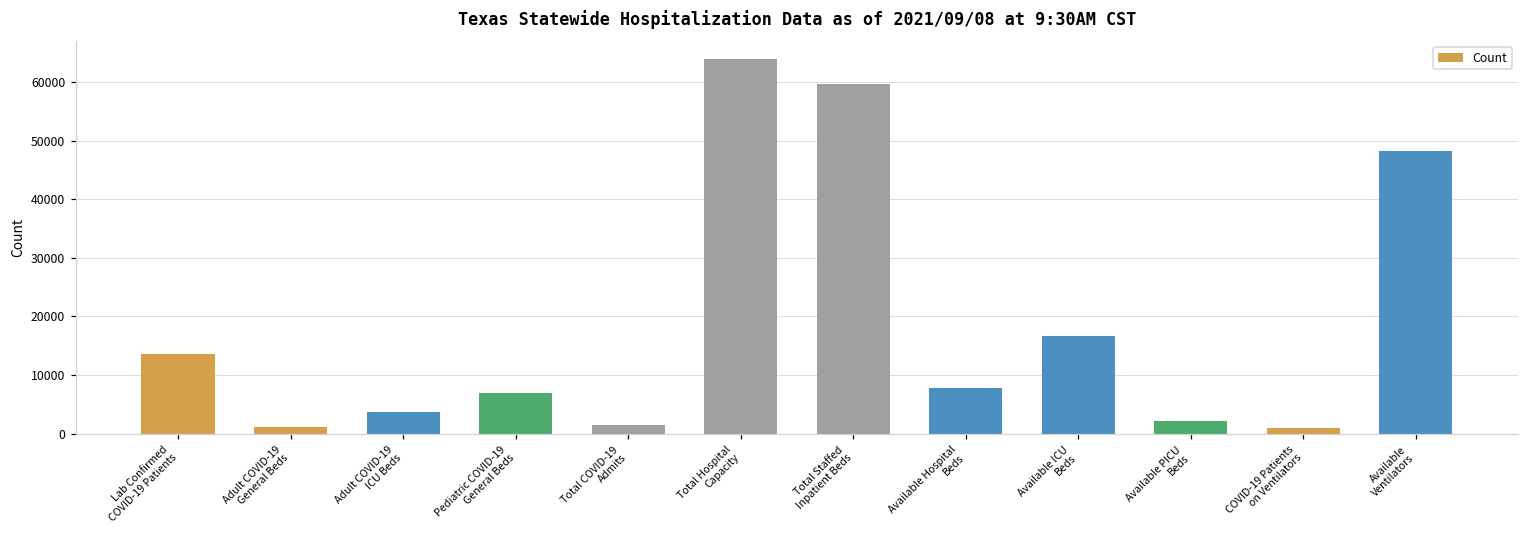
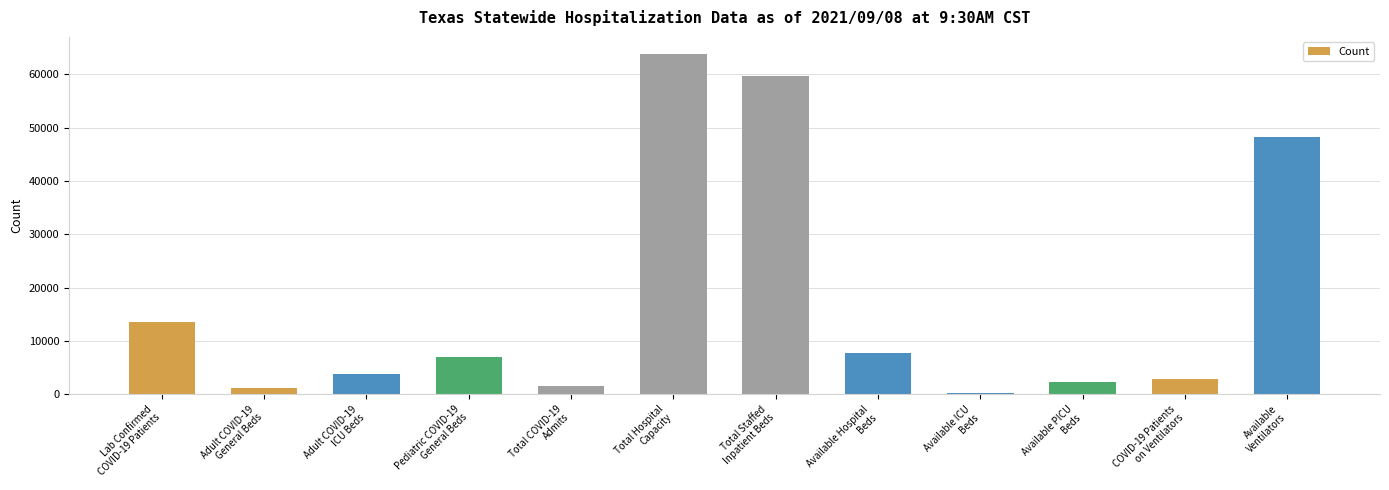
Available ICU Beds: 17000 -> 0
COVID-19 Patients on Ventilators: 1000 -> 3000
